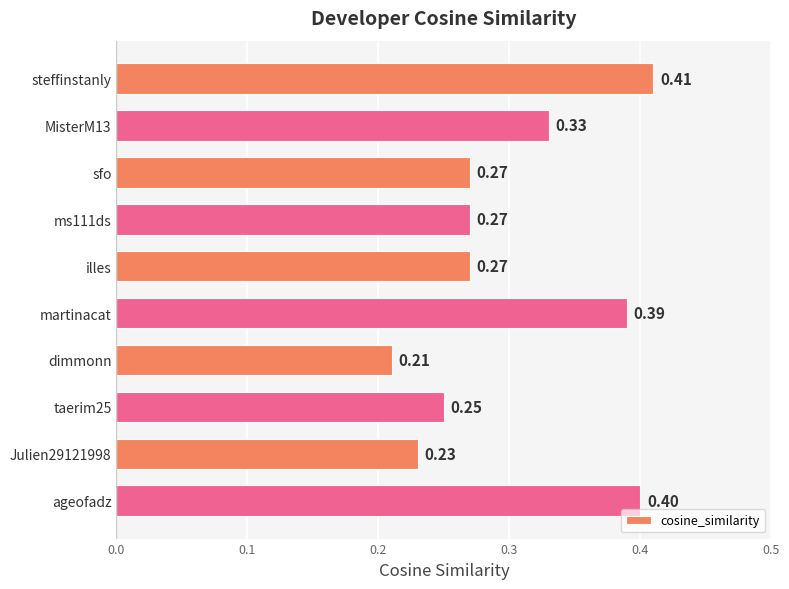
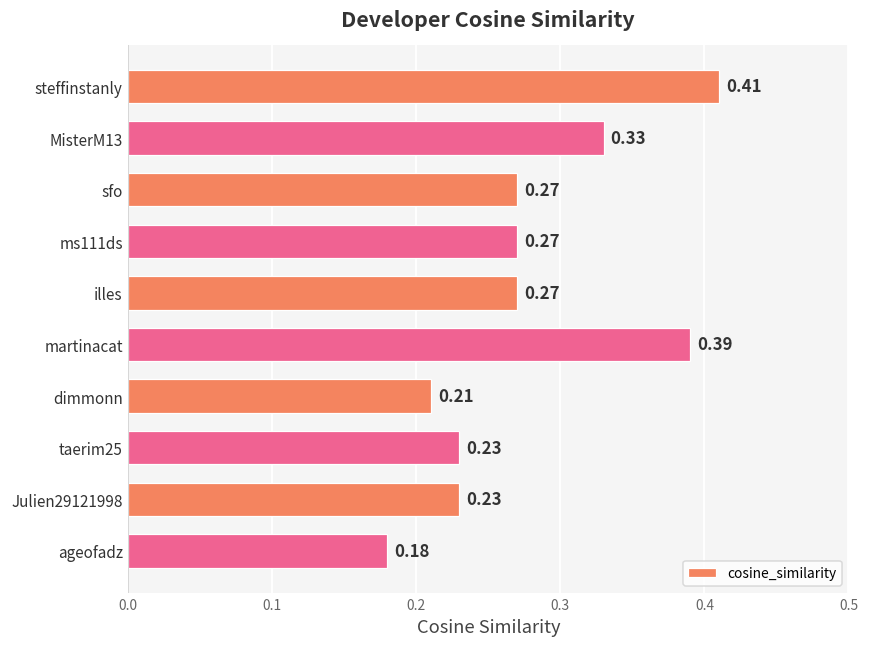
taerim25: 0.25 -> 0.23
ageofadz: 0.40 -> 0.18
